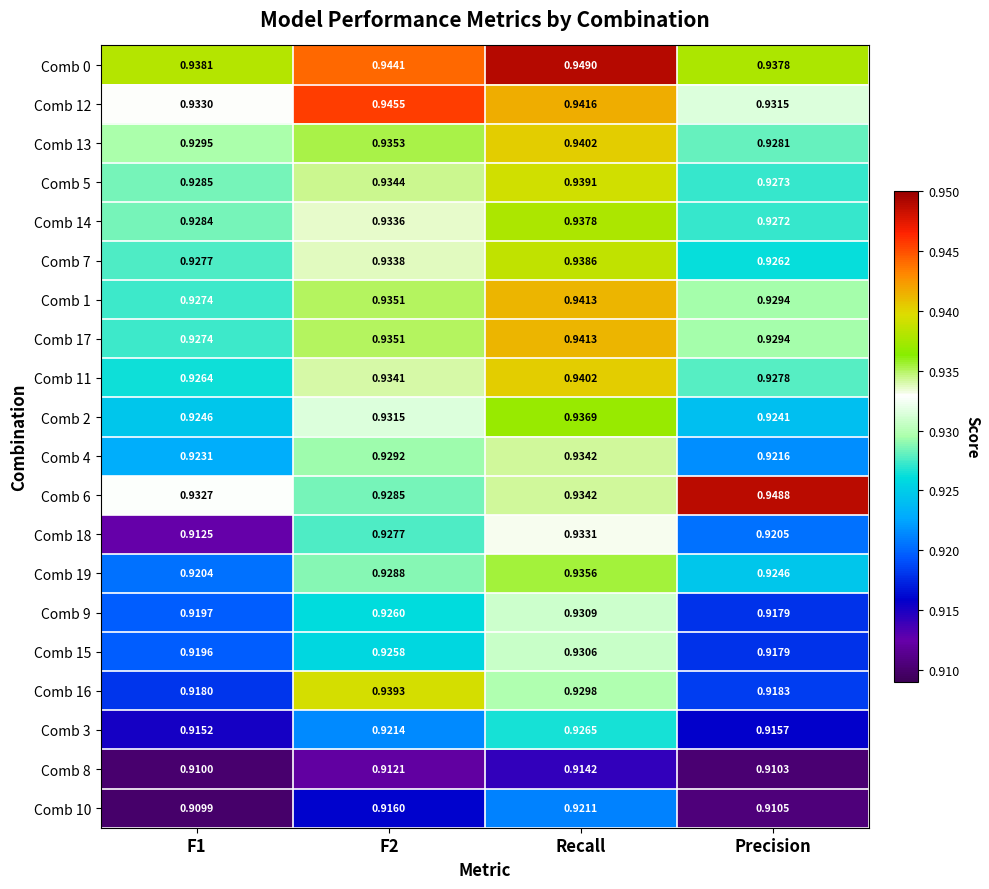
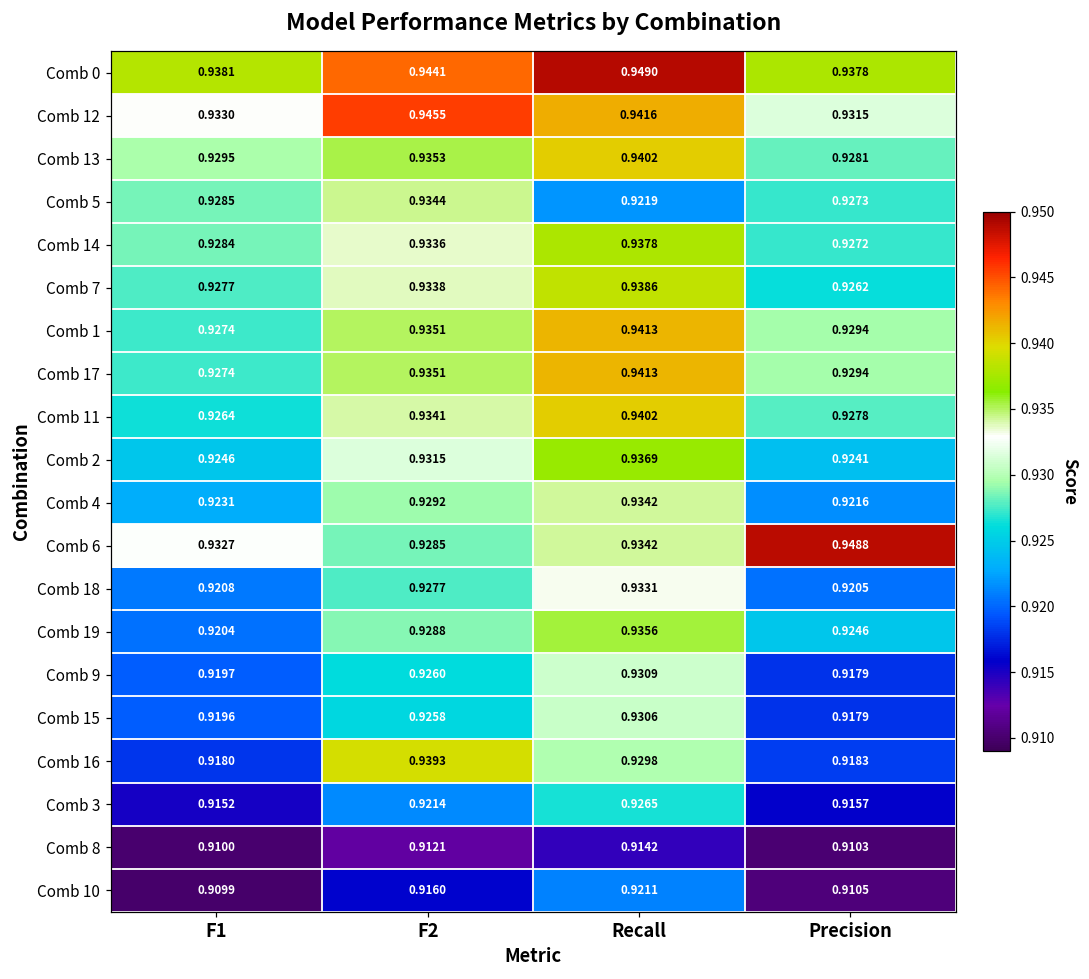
Comb 5, Recall: 0.9391 -> 0.9219
Comb 18, F1: 0.9125 -> 0.9208
